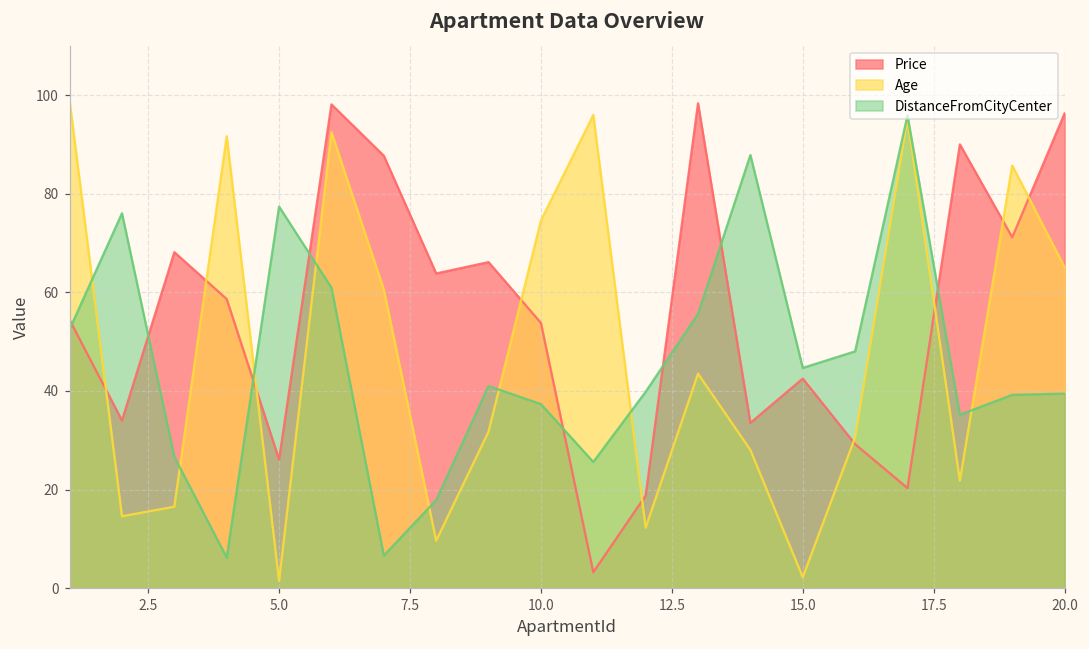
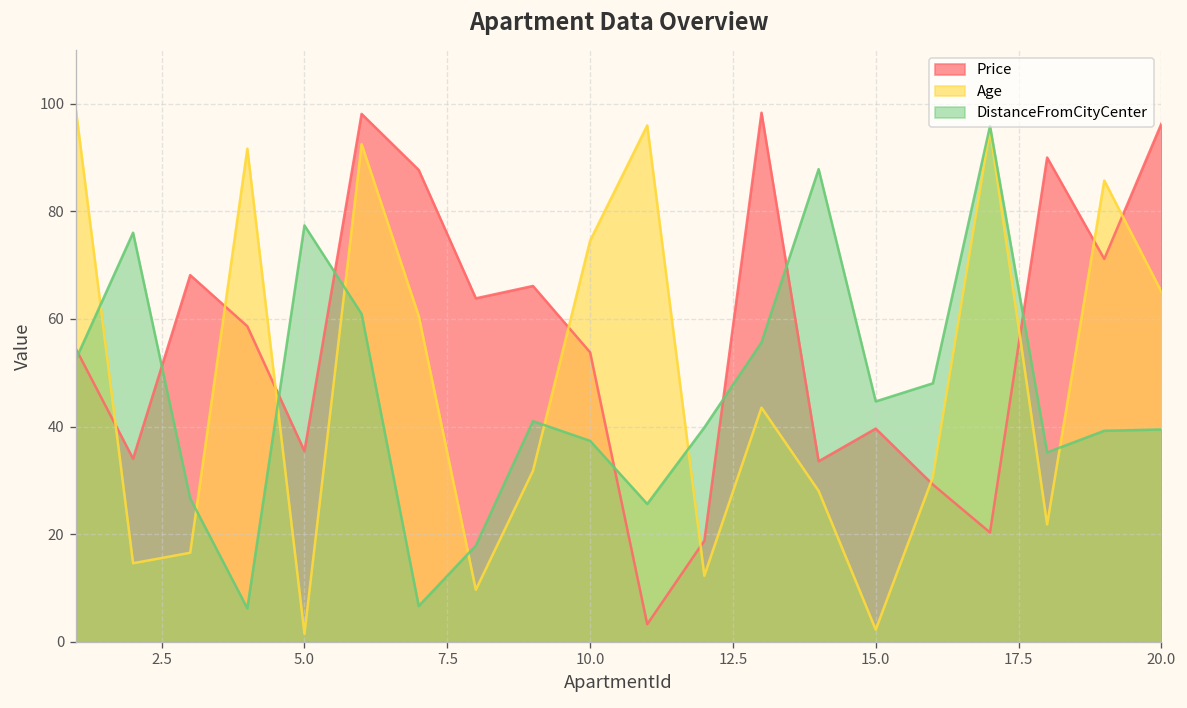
Price, 5.0: 26 -> 35
Price, 15.0: 43 -> 40
